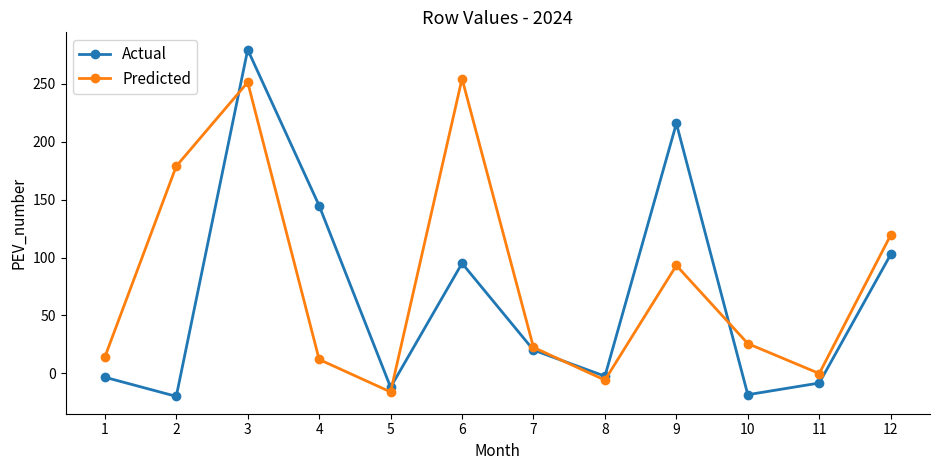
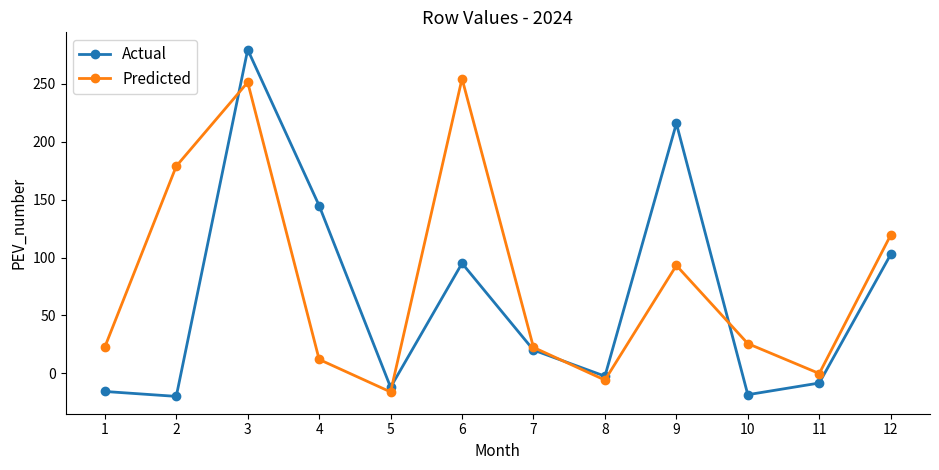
Actual, 1: -3 -> -16
Predicted, 1: 14 -> 23
